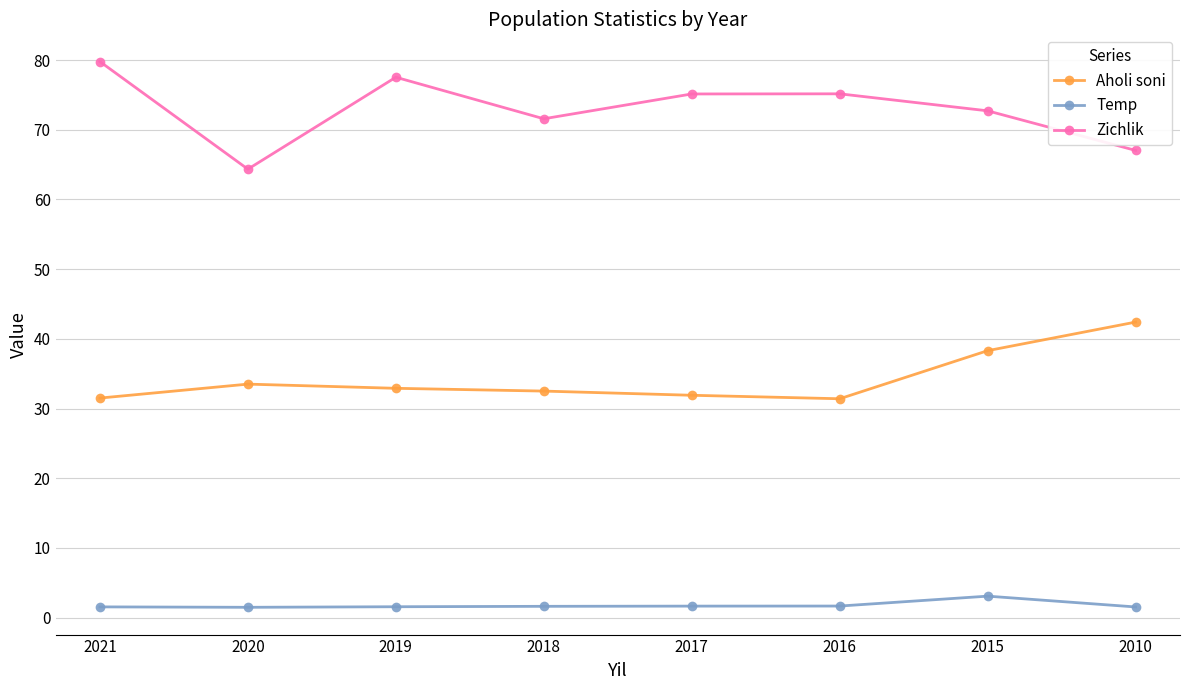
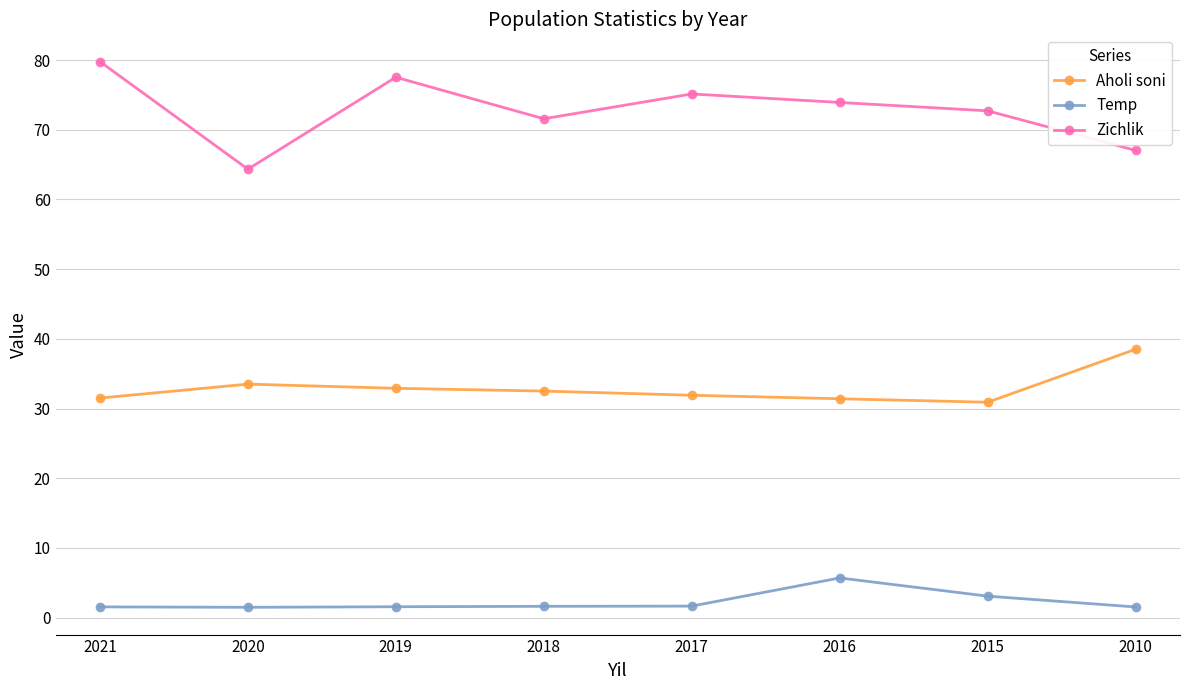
Temp, 2016: 2 -> 6
Zichlik, 2016: 75 -> 74
Aholi soni, 2015: 38 -> 31
Aholi soni, 2010: 42 -> 39
